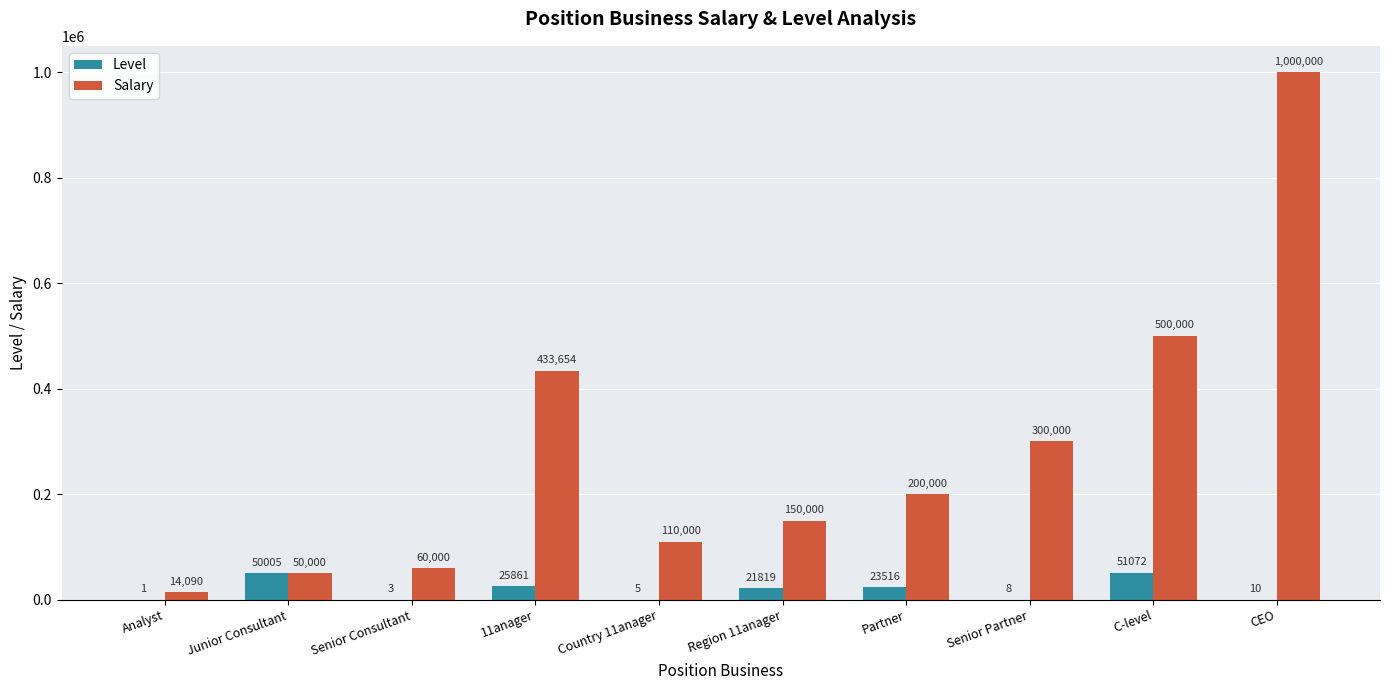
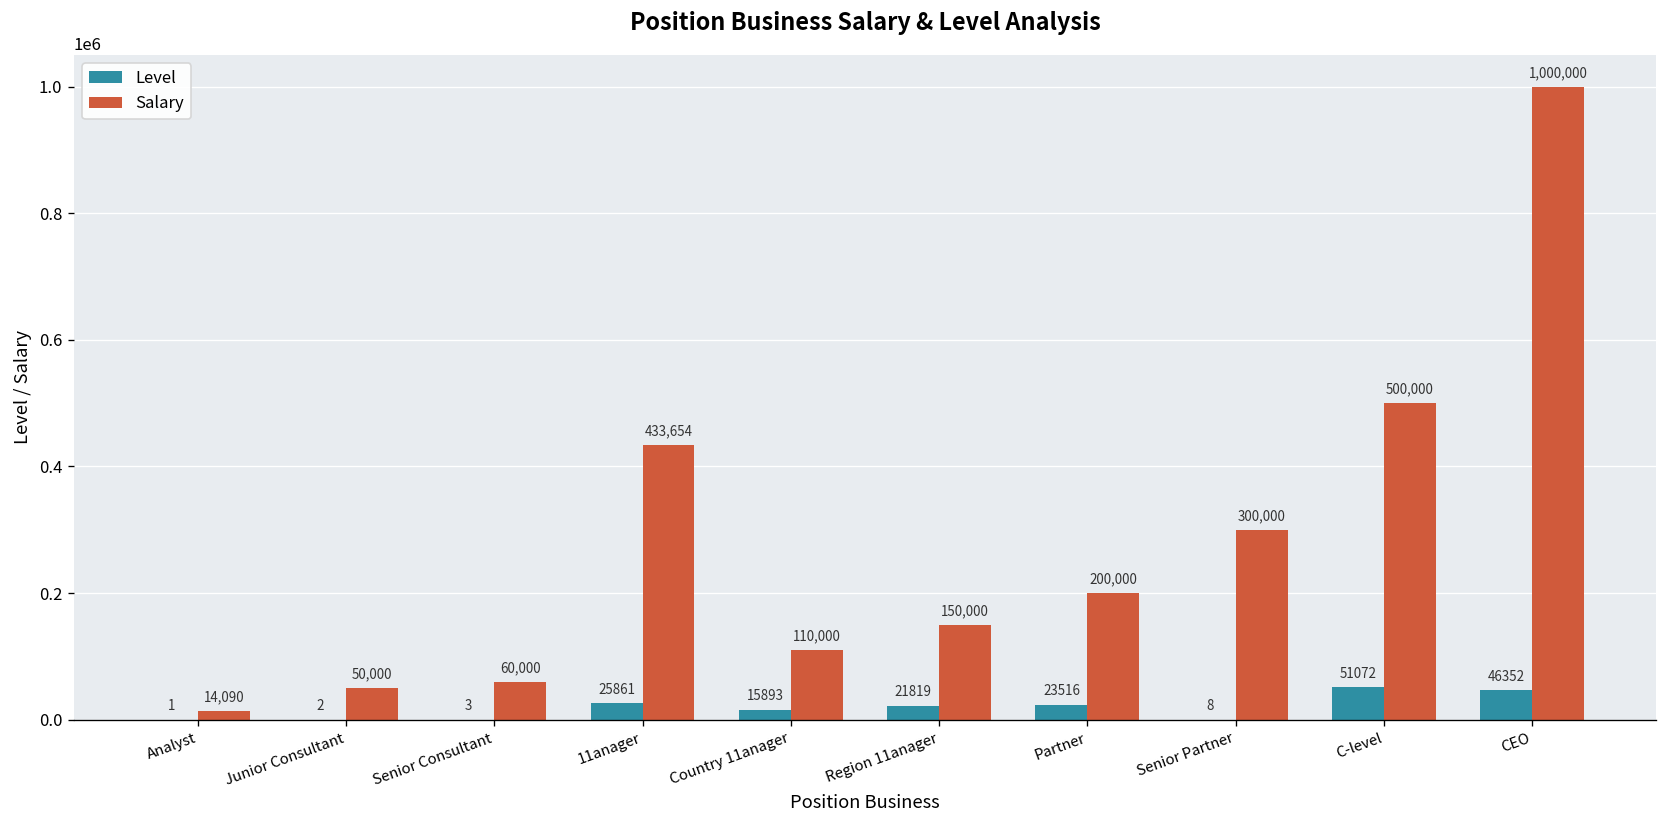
Level, Junior Consultant: 50005 -> 2
Level, Country 11anager: 5 -> 15893
Level, CEO: 10 -> 46352
